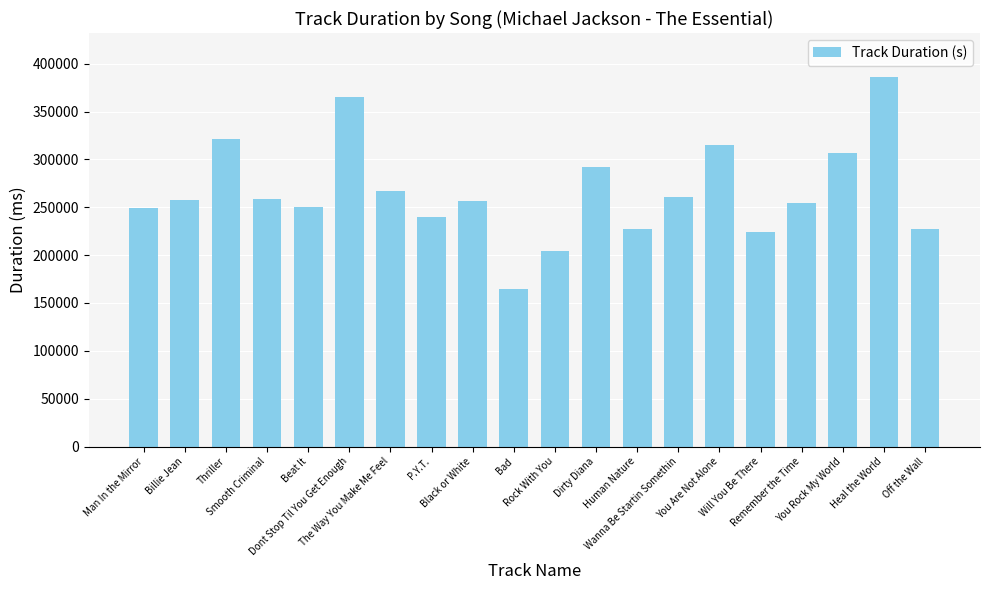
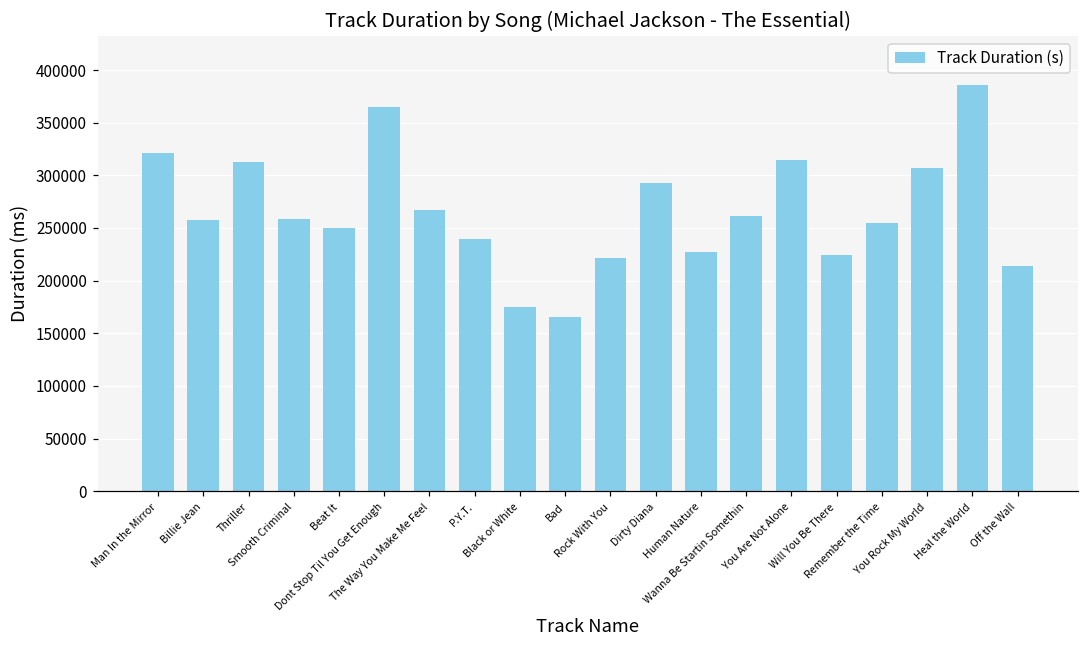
Man In the Mirror: 250000 -> 320000
Thriller: 320000 -> 310000
Black or White: 260000 -> 180000
Rock With You: 200000 -> 220000
Off the Wall: 230000 -> 210000
